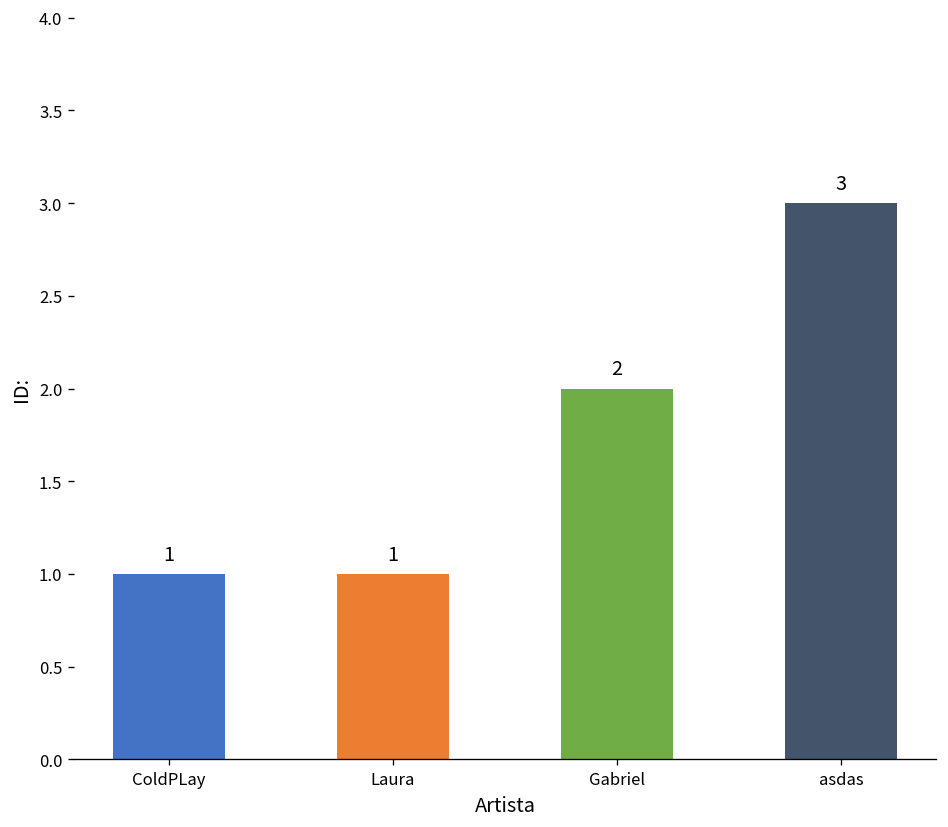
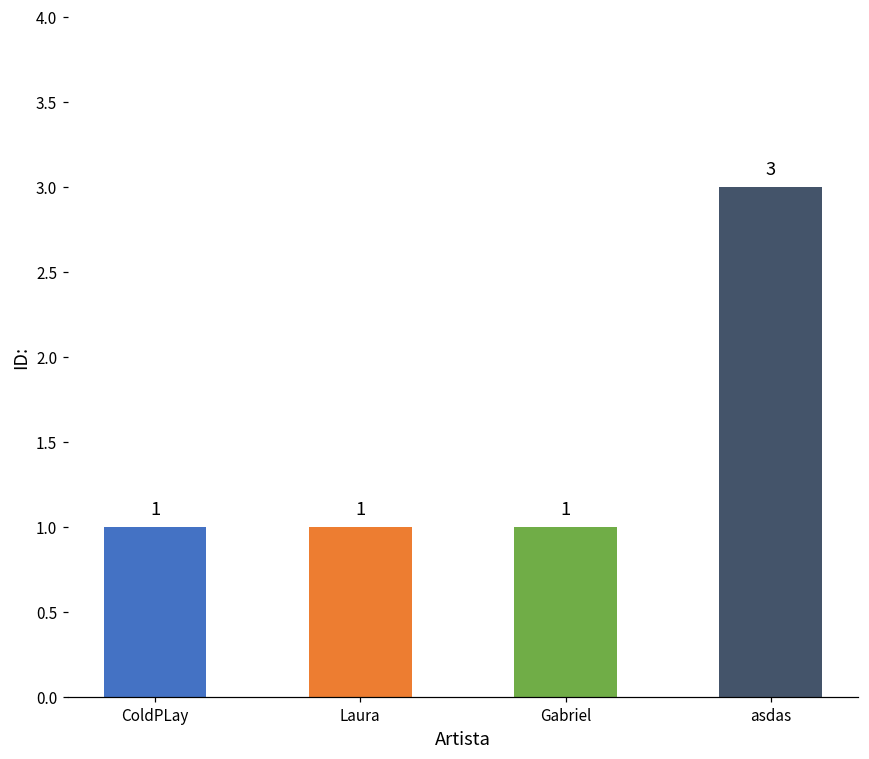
Gabriel: 2 -> 1
